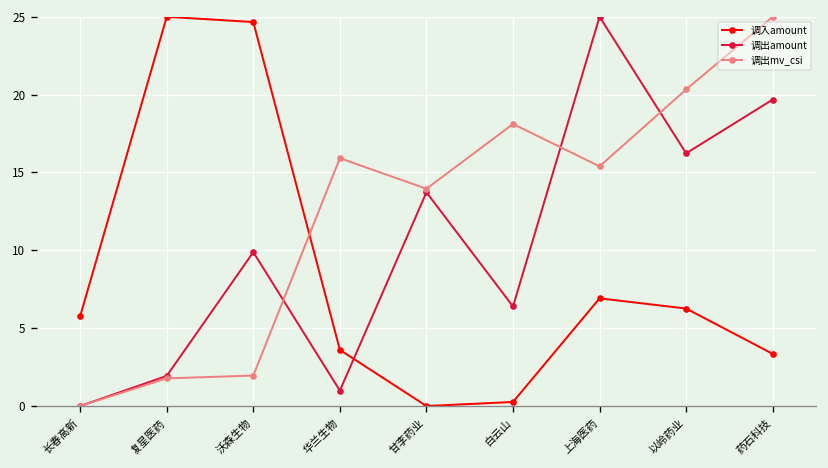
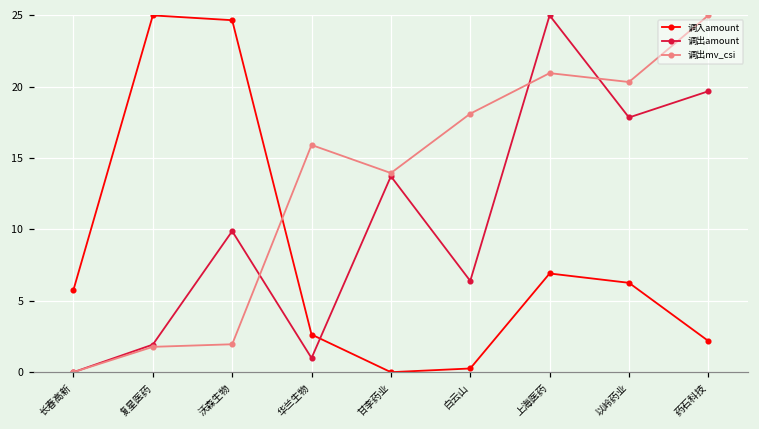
调入amount, 华兰生物: 3.6 -> 2.6
调出mv_csi, 上海医药: 15.4 -> 21.0
调出amount, 以岭药业: 16.2 -> 17.8
调入amount, 药石科技: 3.3 -> 2.2
